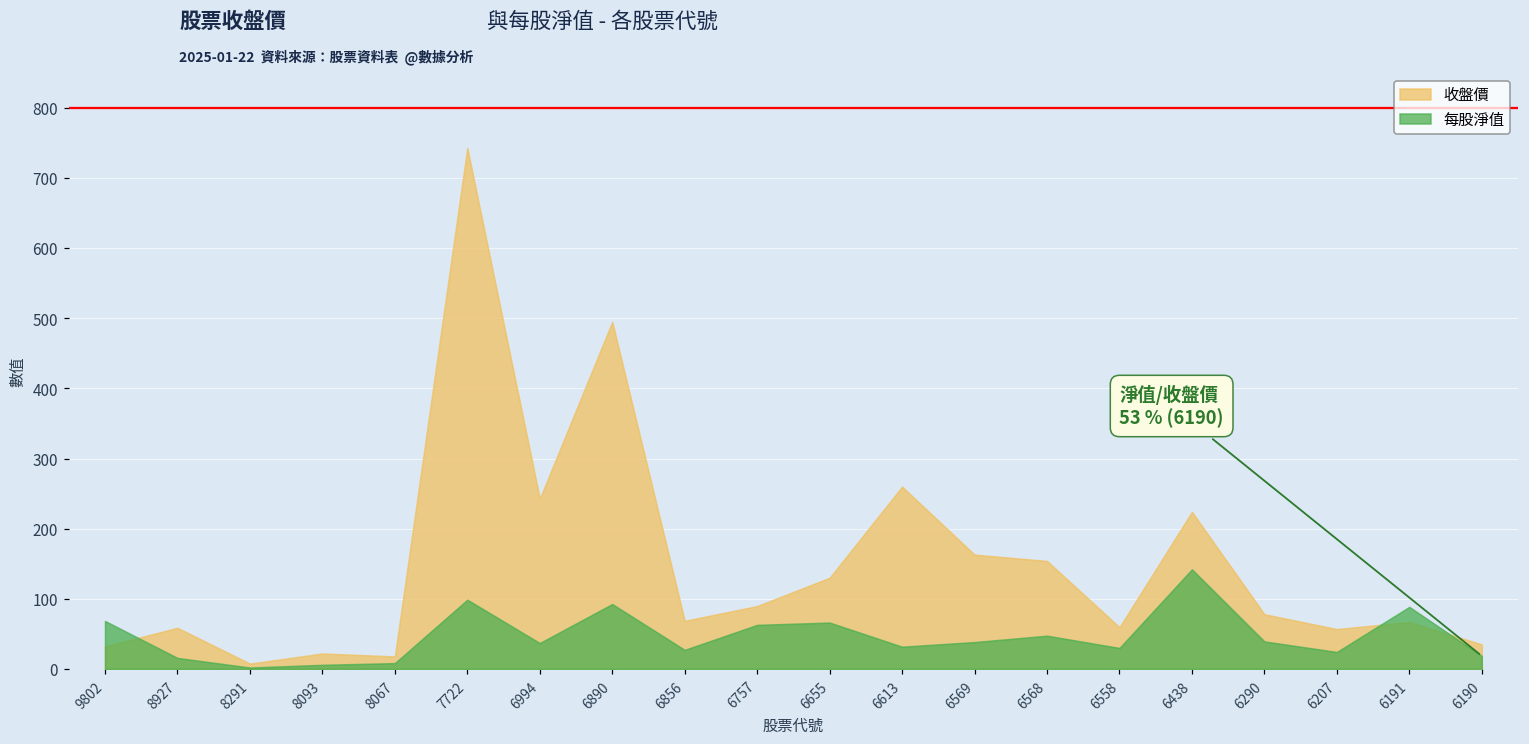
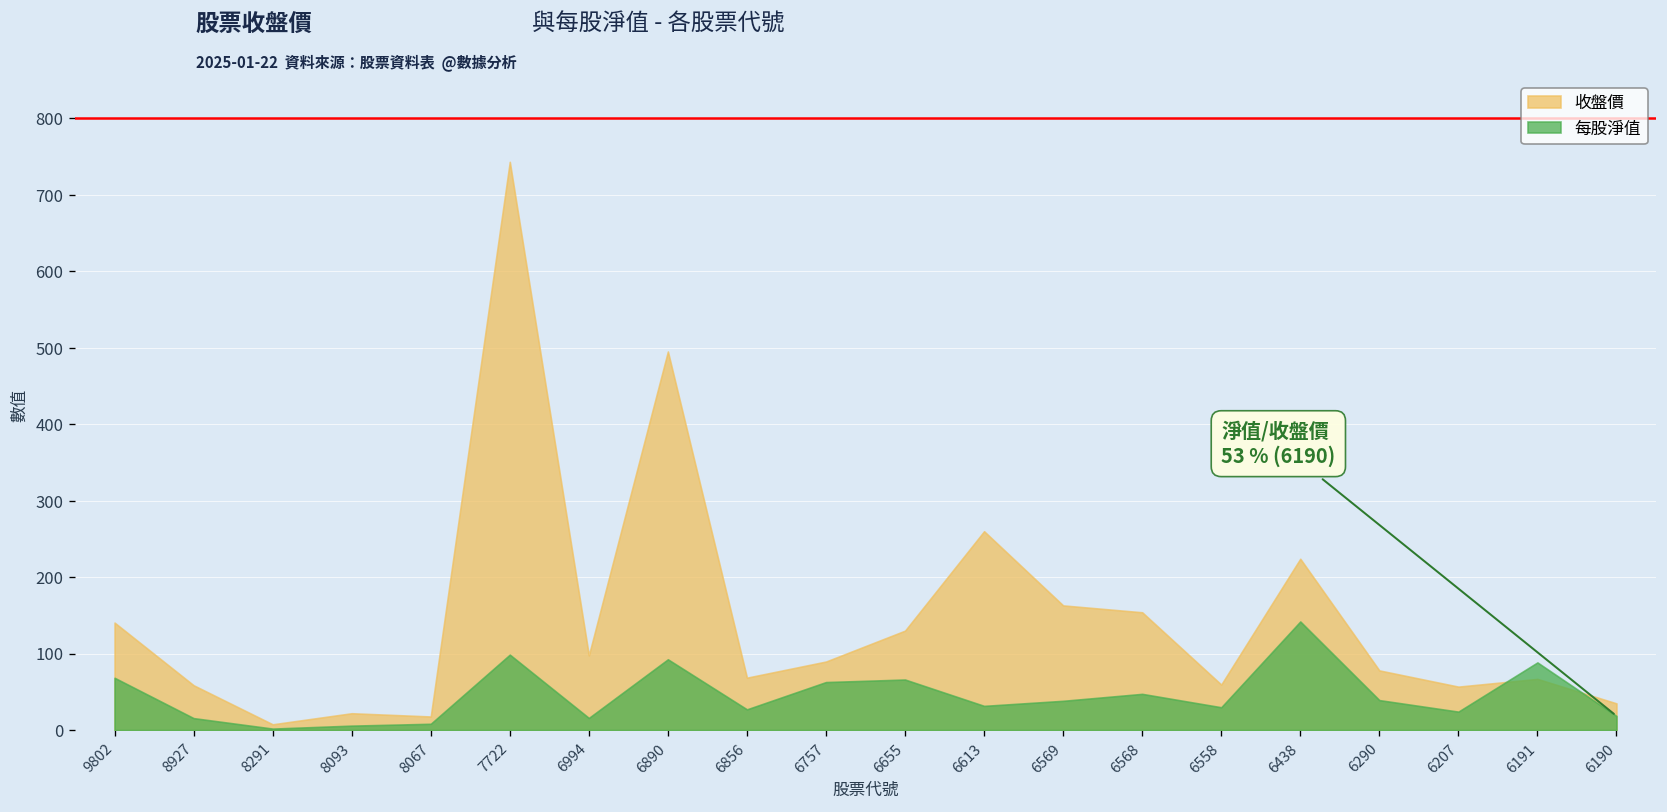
收盤價, 9802: 30 -> 140
收盤價, 6994: 240 -> 100
每股淨值, 6994: 40 -> 20
